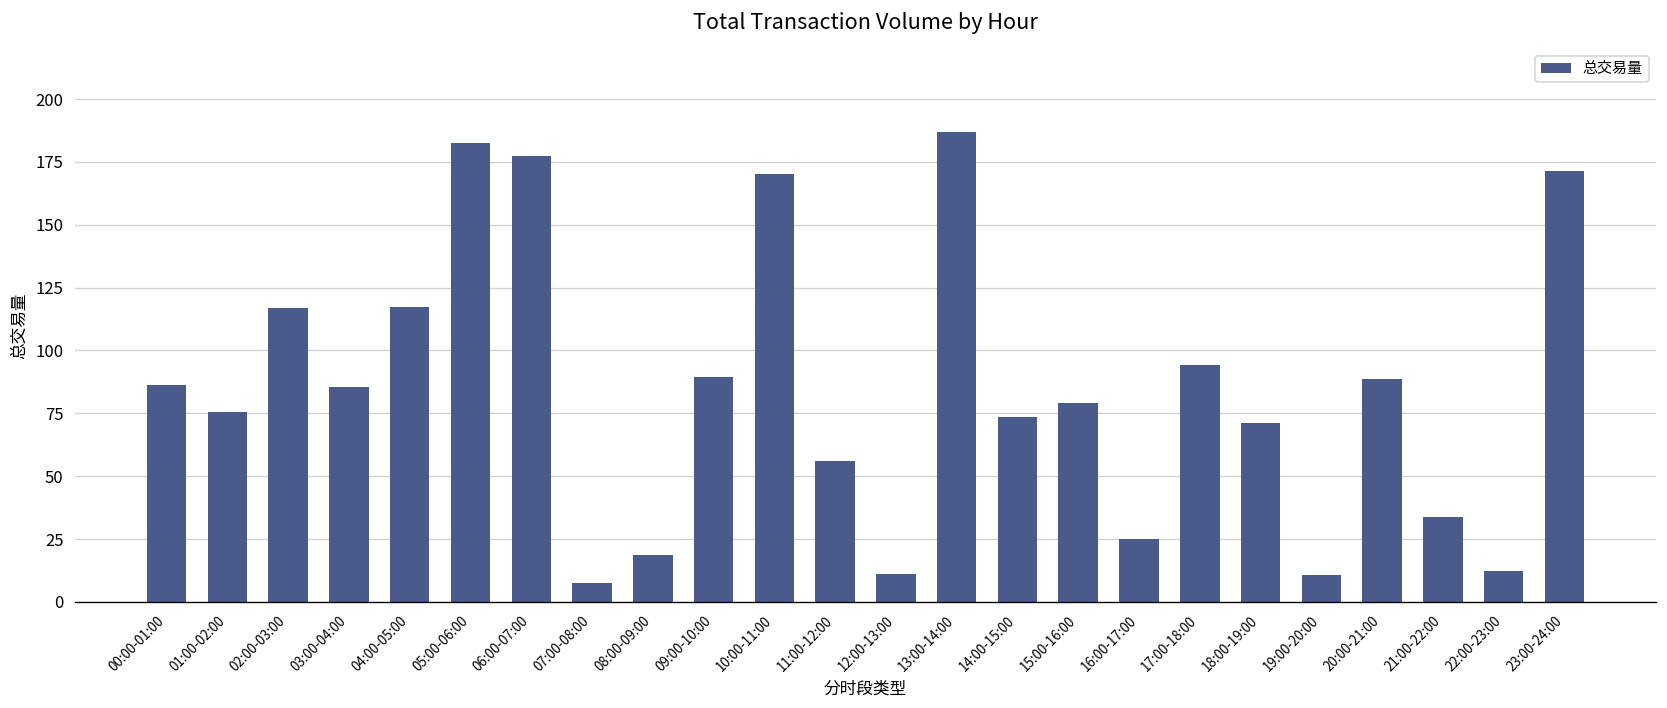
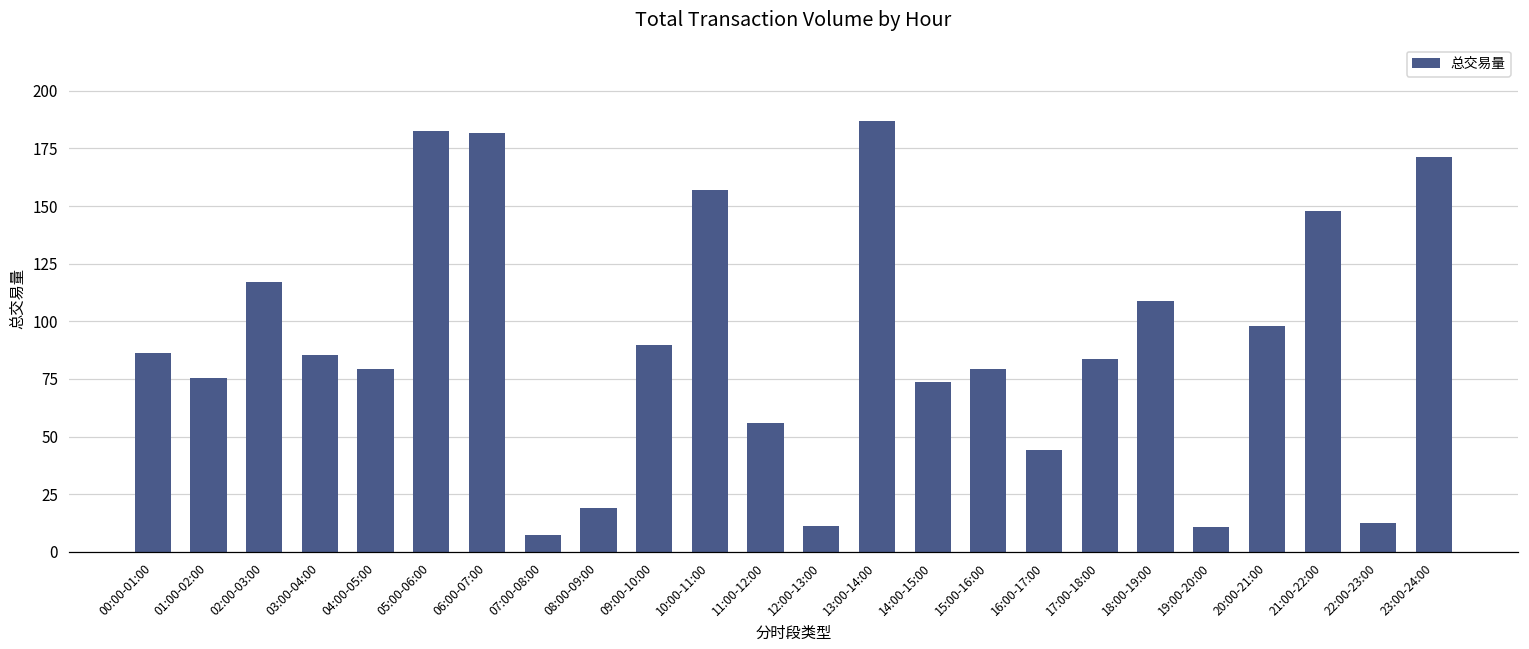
04:00-05:00: 117 -> 79
06:00-07:00: 177 -> 182
10:00-11:00: 170 -> 157
16:00-17:00: 25 -> 44
17:00-18:00: 94 -> 84
18:00-19:00: 71 -> 109
20:00-21:00: 89 -> 98
21:00-22:00: 34 -> 148
